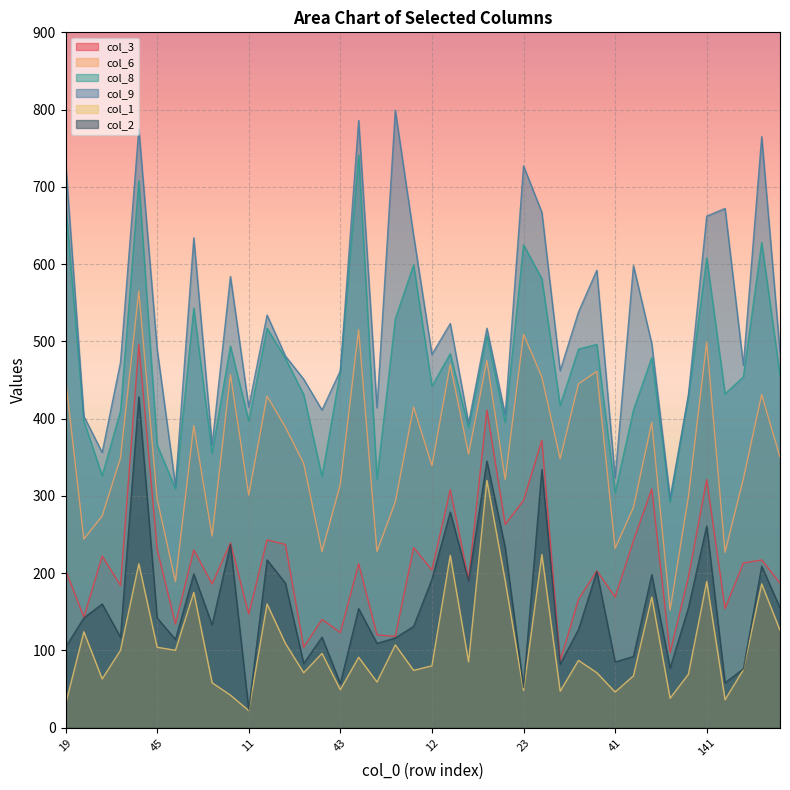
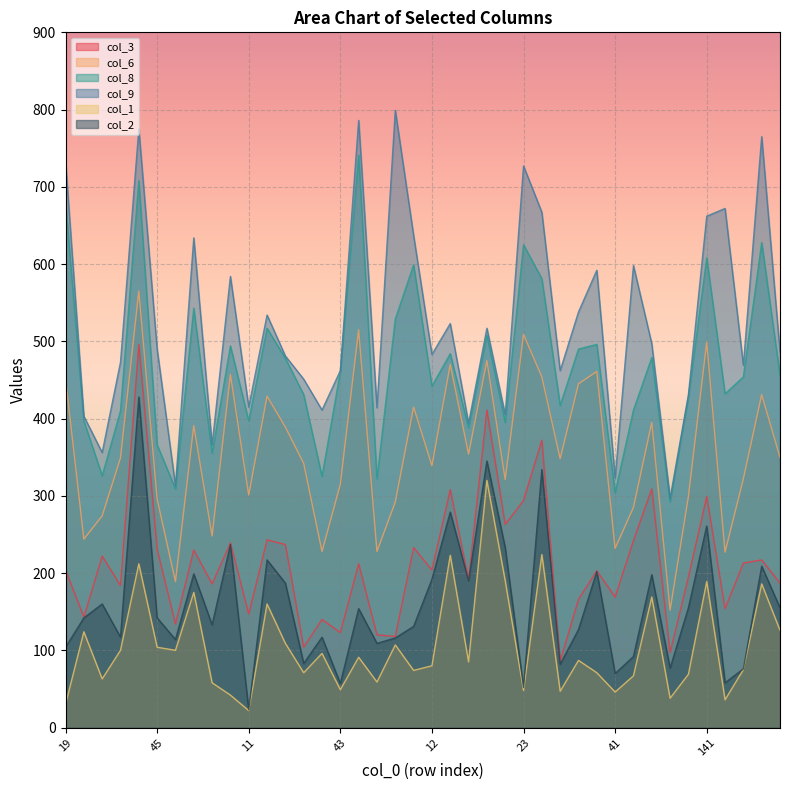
col_2, 41: 90 -> 70
col_3, 141: 320 -> 300
